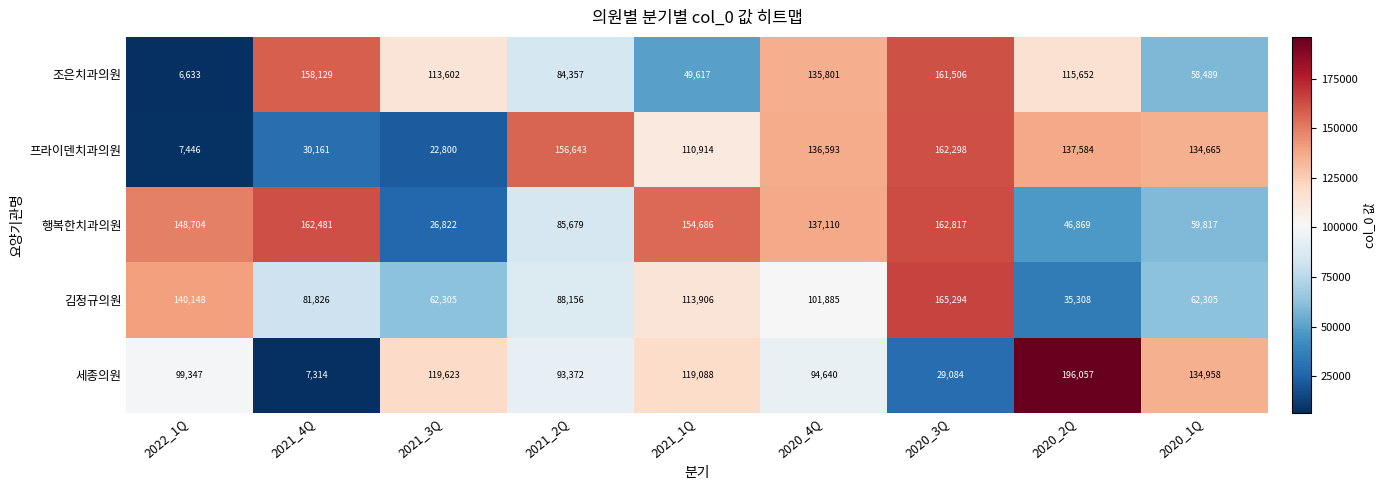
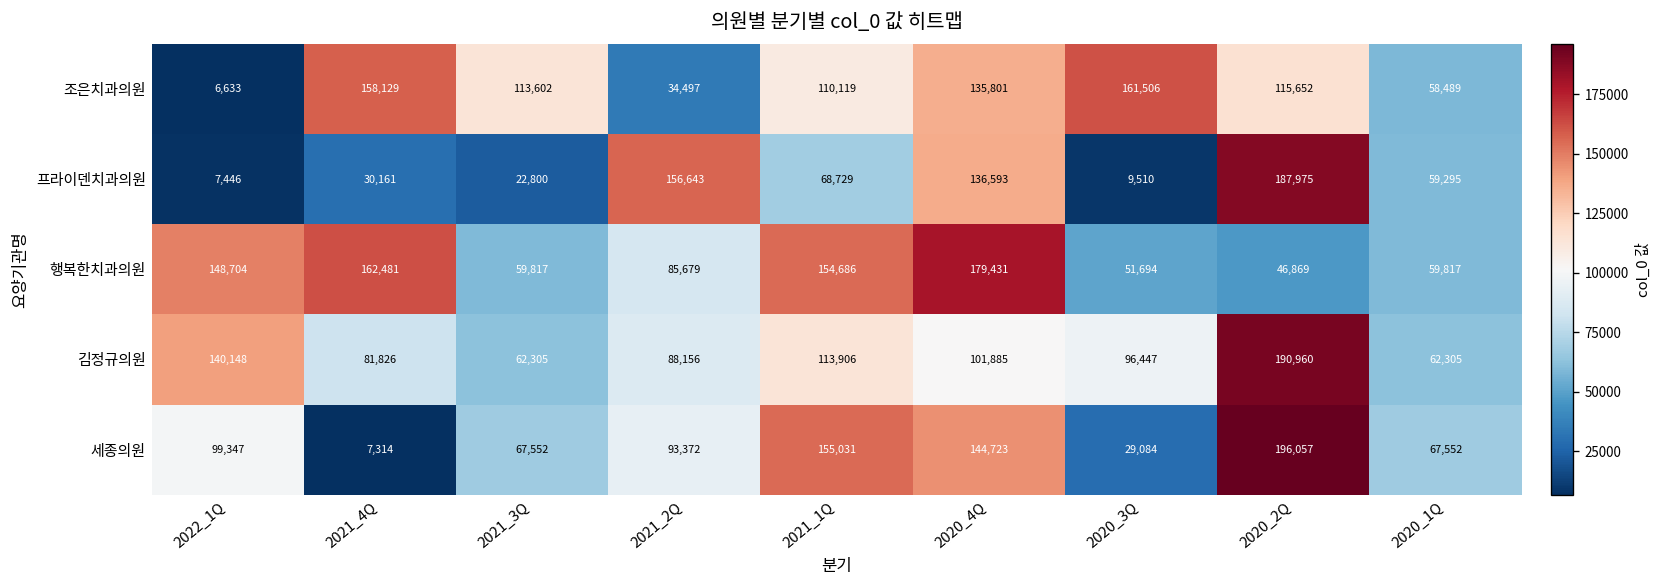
조은치과의원, 2021_2Q: 84,357 -> 34,497
조은치과의원, 2021_1Q: 49,617 -> 110,119
프라이덴치과의원, 2021_1Q: 110,914 -> 68,729
프라이덴치과의원, 2020_3Q: 162,298 -> 9,510
프라이덴치과의원, 2020_2Q: 137,584 -> 187,975
프라이덴치과의원, 2020_1Q: 134,665 -> 59,295
행복한치과의원, 2021_3Q: 26,822 -> 59,817
행복한치과의원, 2020_4Q: 137,110 -> 179,431
행복한치과의원, 2020_3Q: 162,817 -> 51,694
김정규의원, 2020_3Q: 165,294 -> 96,447
김정규의원, 2020_2Q: 35,308 -> 190,960
세종의원, 2021_3Q: 119,623 -> 67,552
세종의원, 2021_1Q: 119,088 -> 155,031
세종의원, 2020_4Q: 94,640 -> 144,723
세종의원, 2020_1Q: 134,958 -> 67,552
